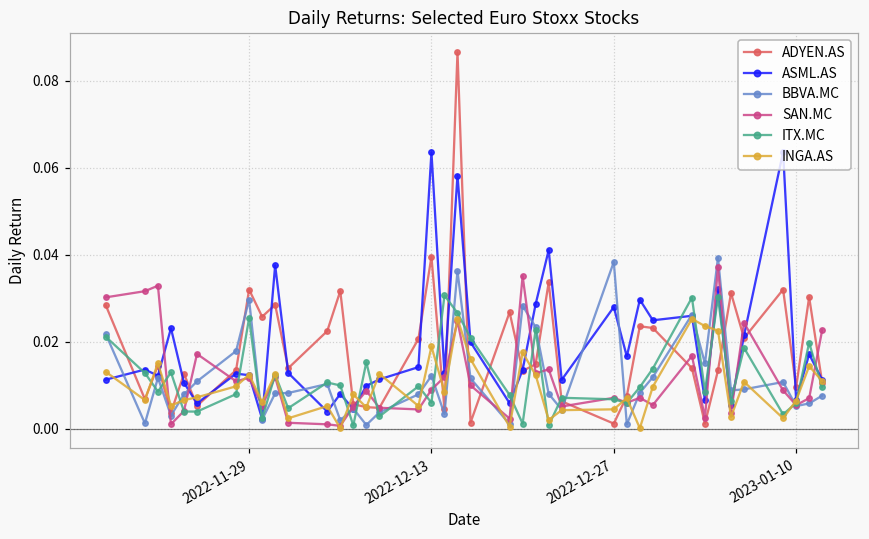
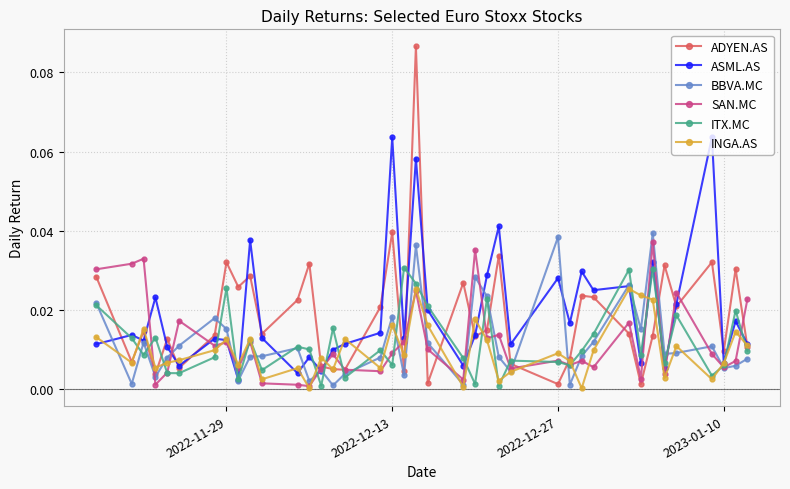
BBVA.MC, 2022-11-29: 0.030 -> 0.015
BBVA.MC, 2022-12-13: 0.012 -> 0.018
INGA.AS, 2022-12-13: 0.019 -> 0.016
INGA.AS, 2022-12-27: 0.005 -> 0.009
